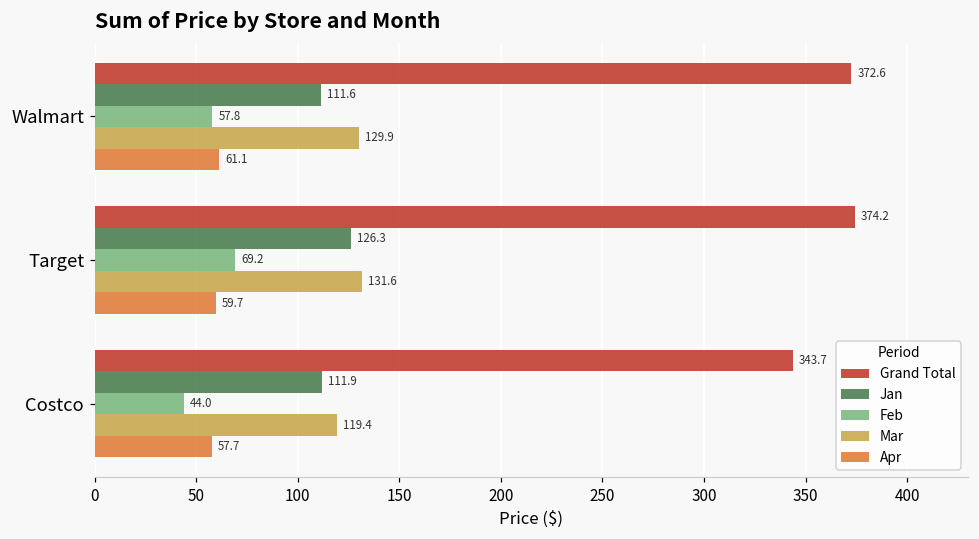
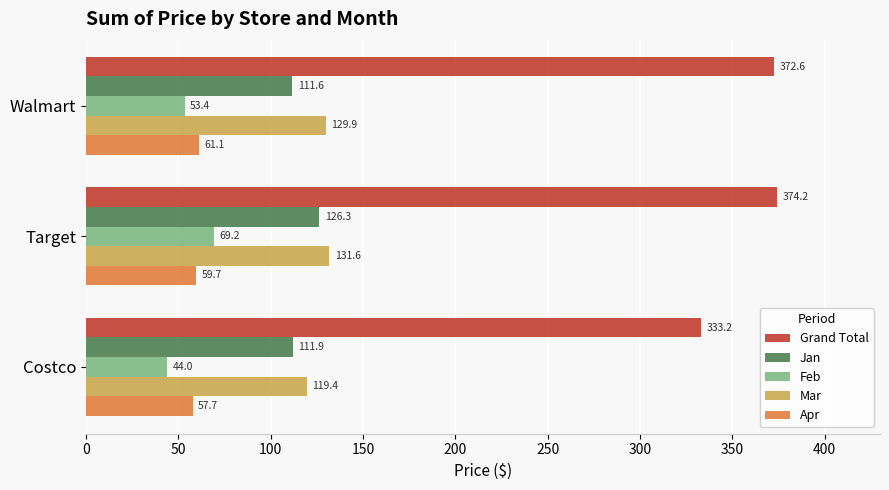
Feb, Walmart: 57.8 -> 53.4
Grand Total, Costco: 343.7 -> 333.2
